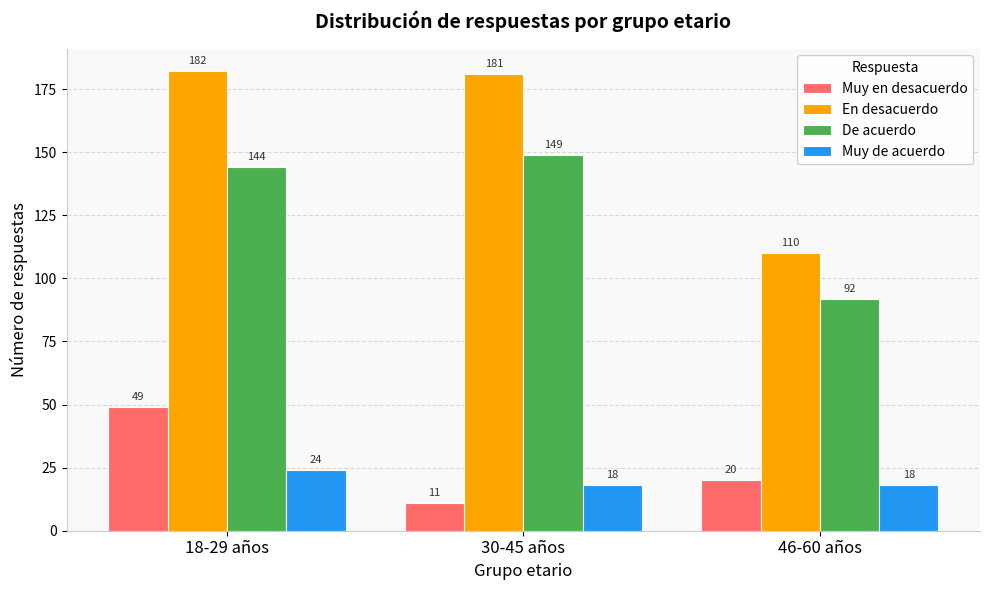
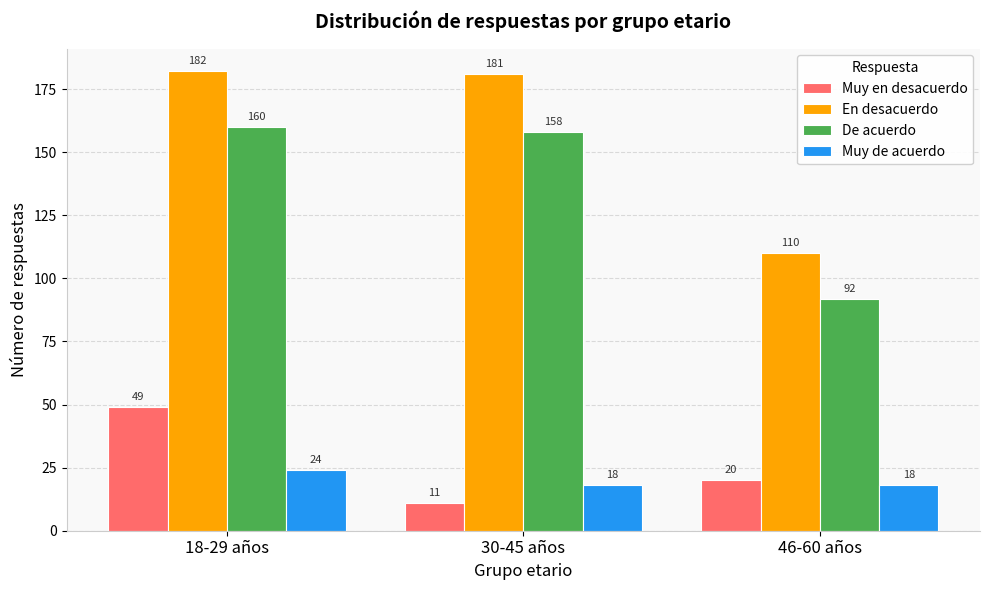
De acuerdo, 18-29 años: 144 -> 160
De acuerdo, 30-45 años: 149 -> 158
